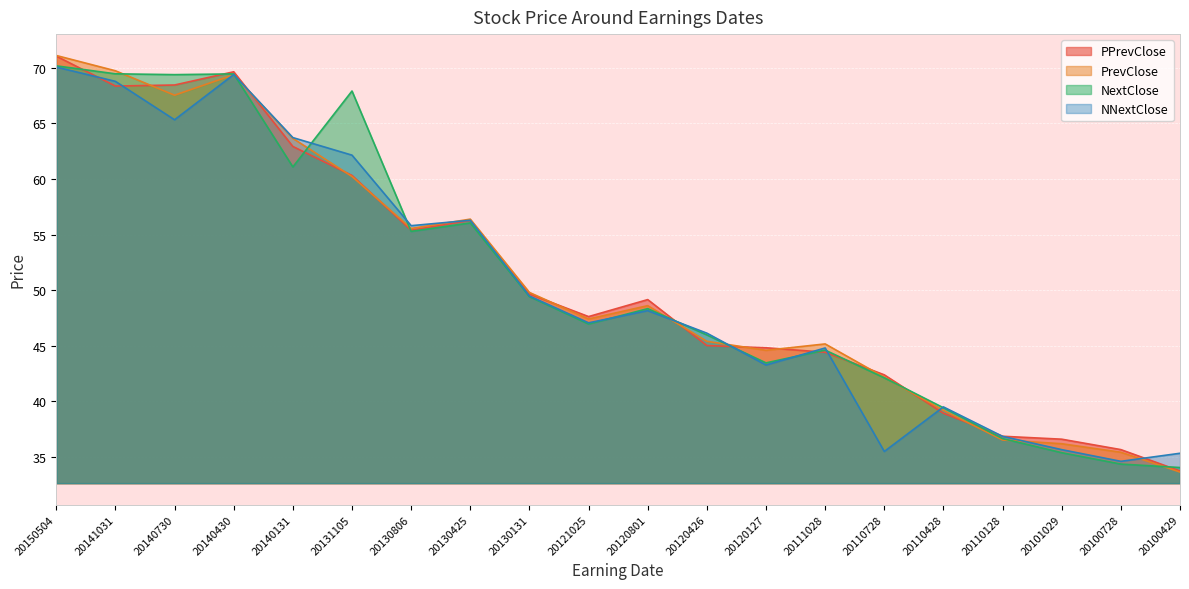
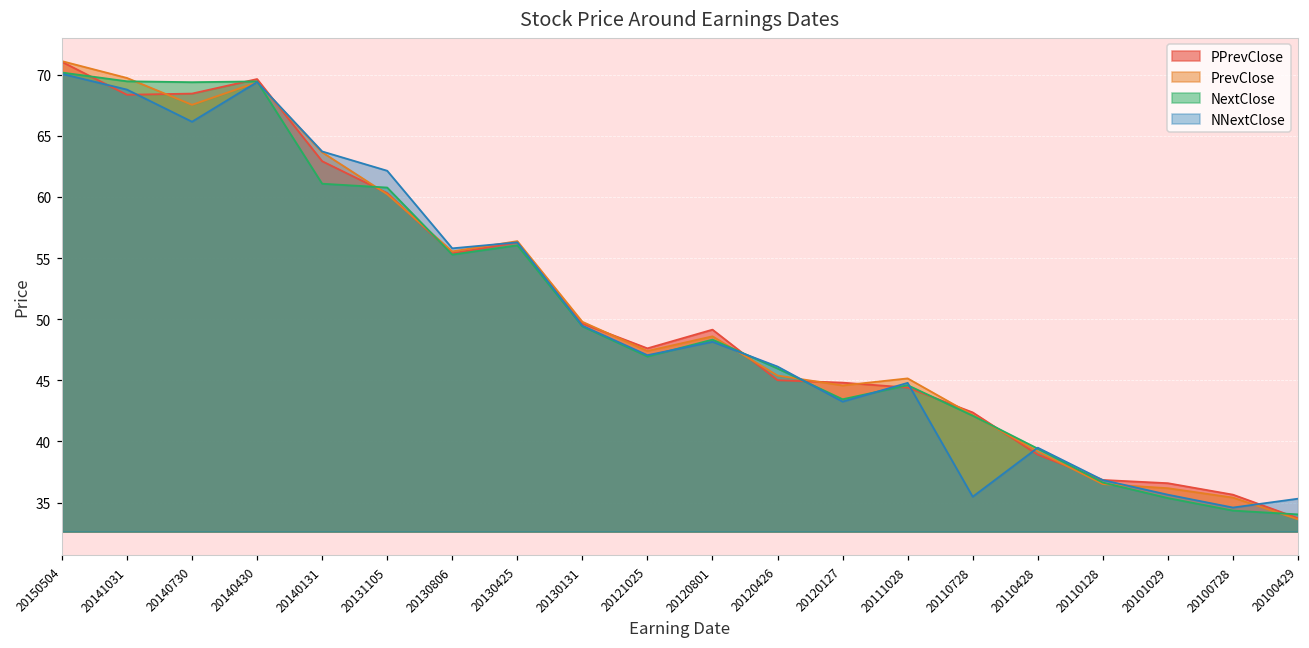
NNextClose, 20140730: 65.3 -> 66.2
NextClose, 20131105: 67.9 -> 60.8
